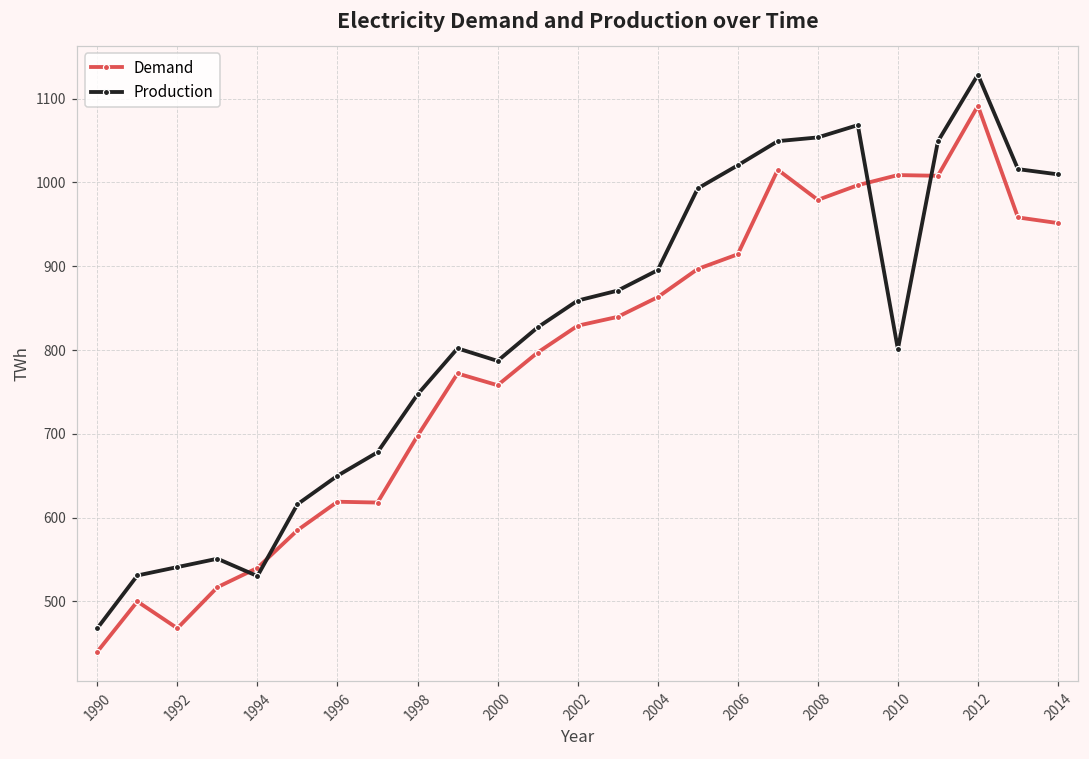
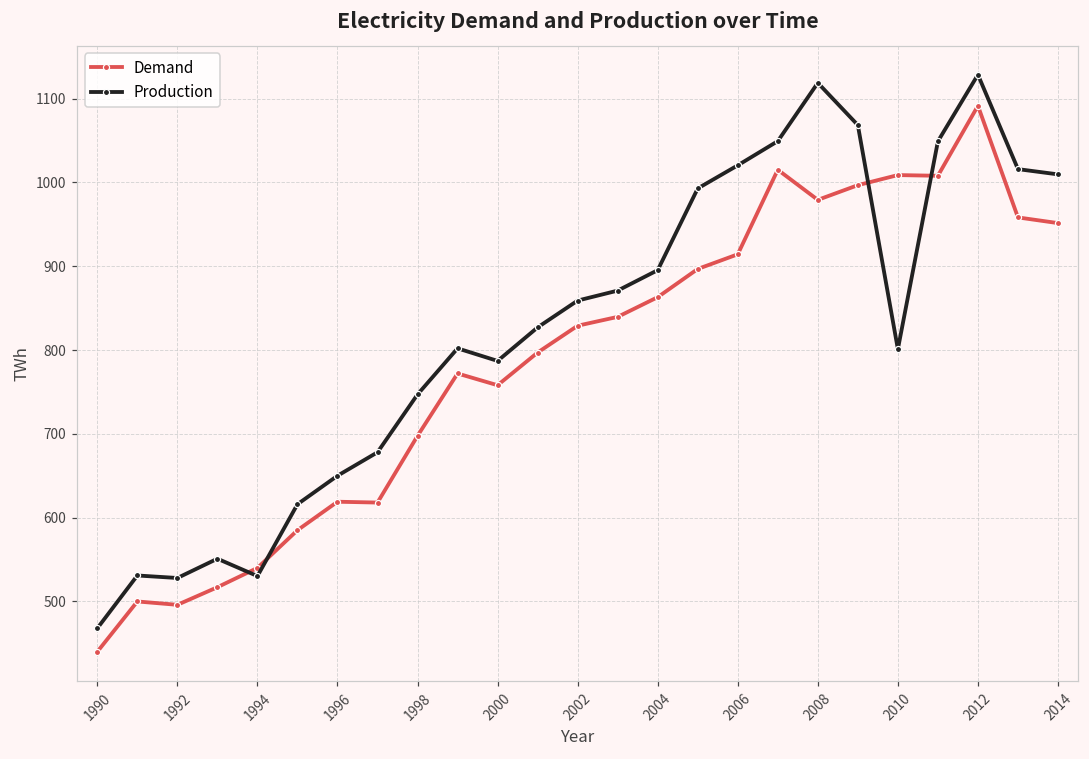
Demand, 1992: 470 -> 500
Production, 1992: 540 -> 530
Production, 2008: 1050 -> 1120
